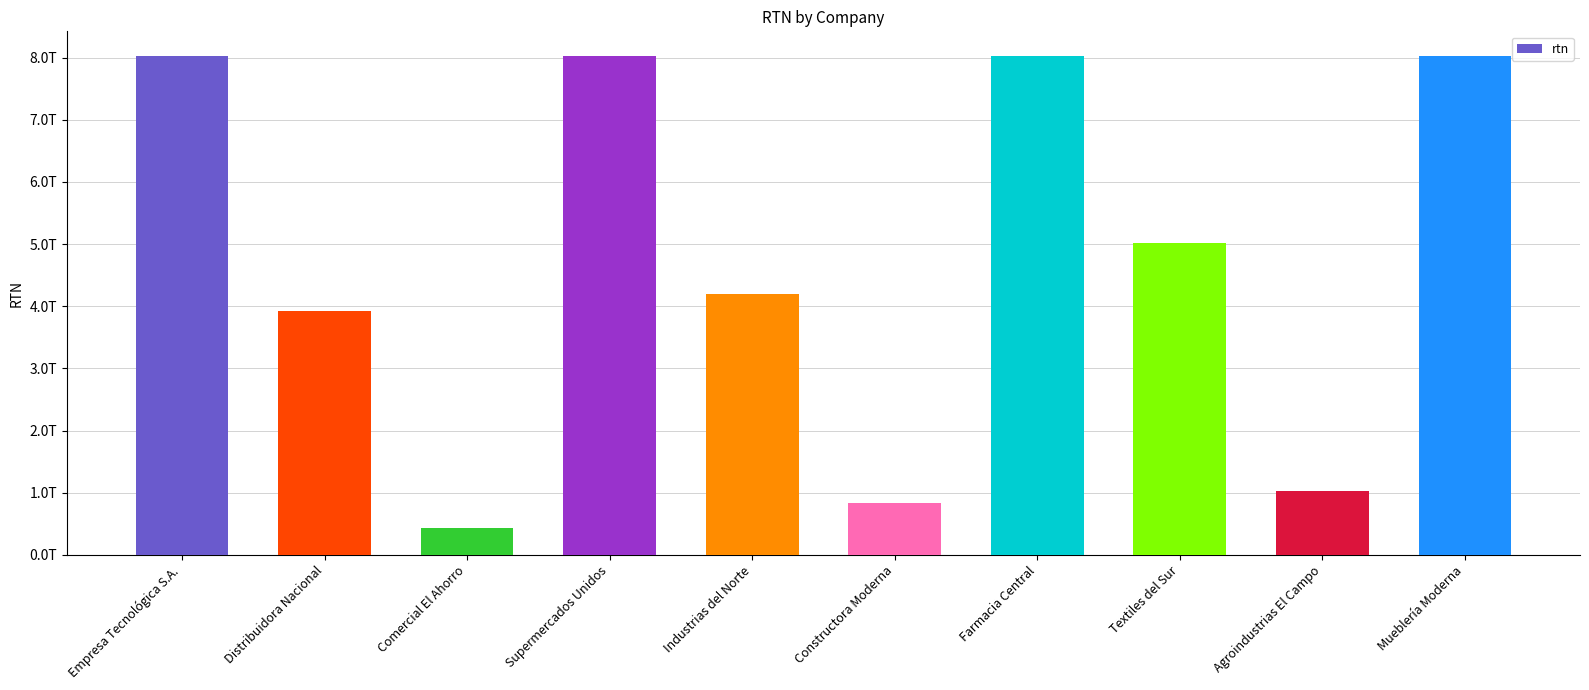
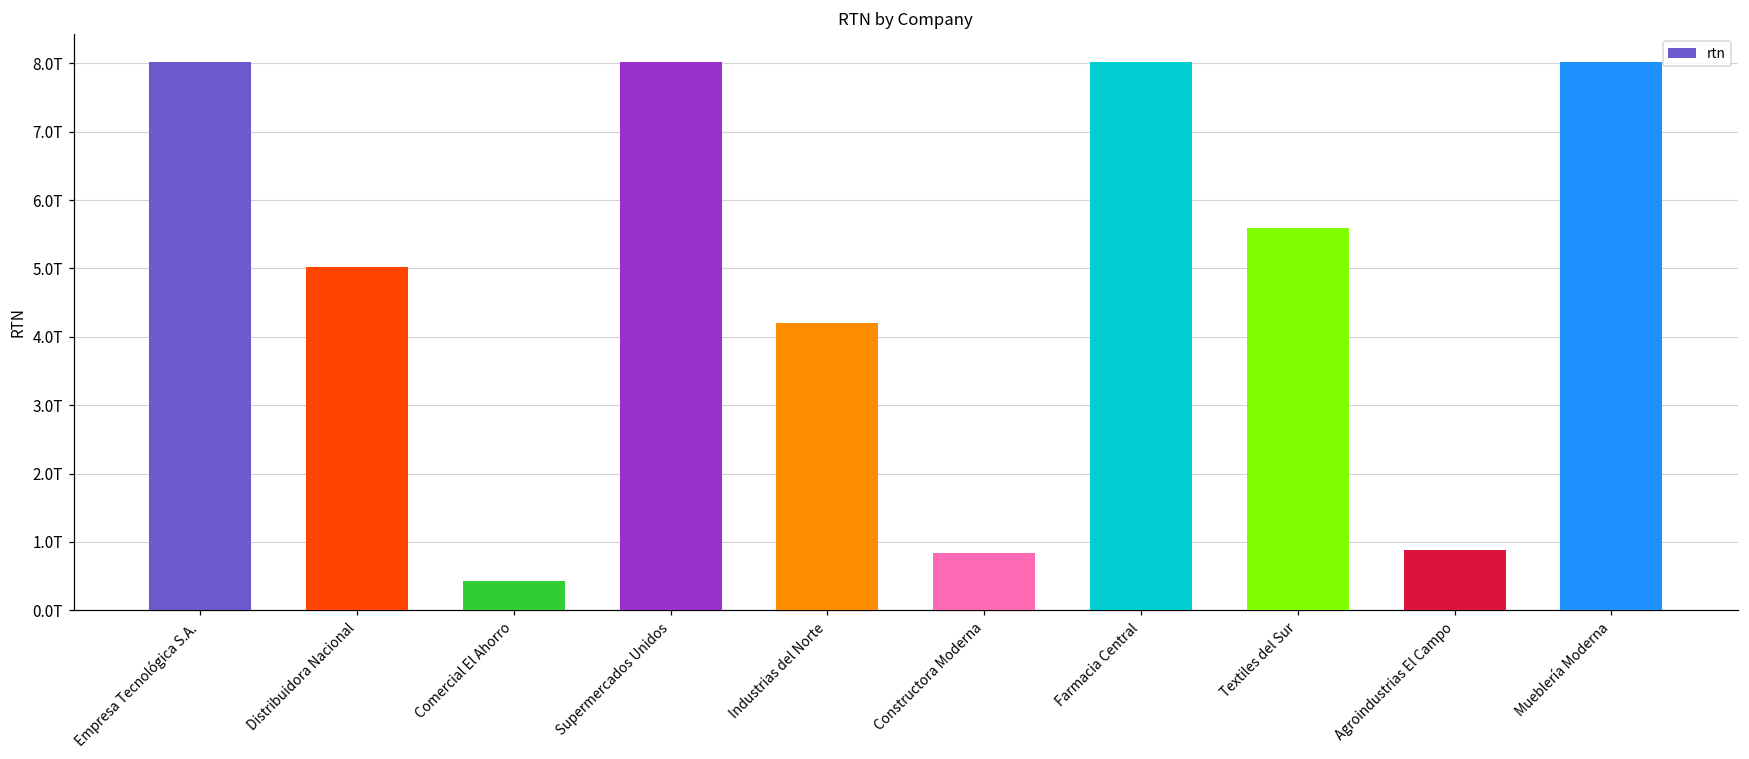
Distribuidora Nacional: 3.9T -> 5.0T
Textiles del Sur: 5.0T -> 5.6T
Agroindustrias El Campo: 1.0T -> 0.9T
